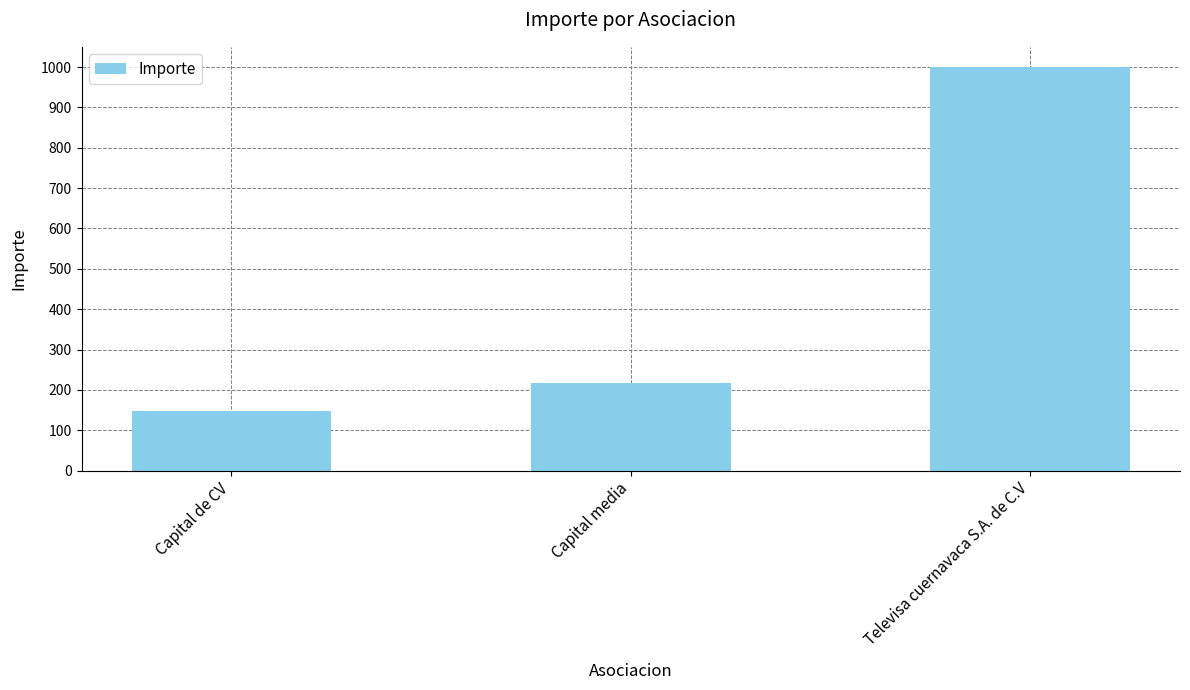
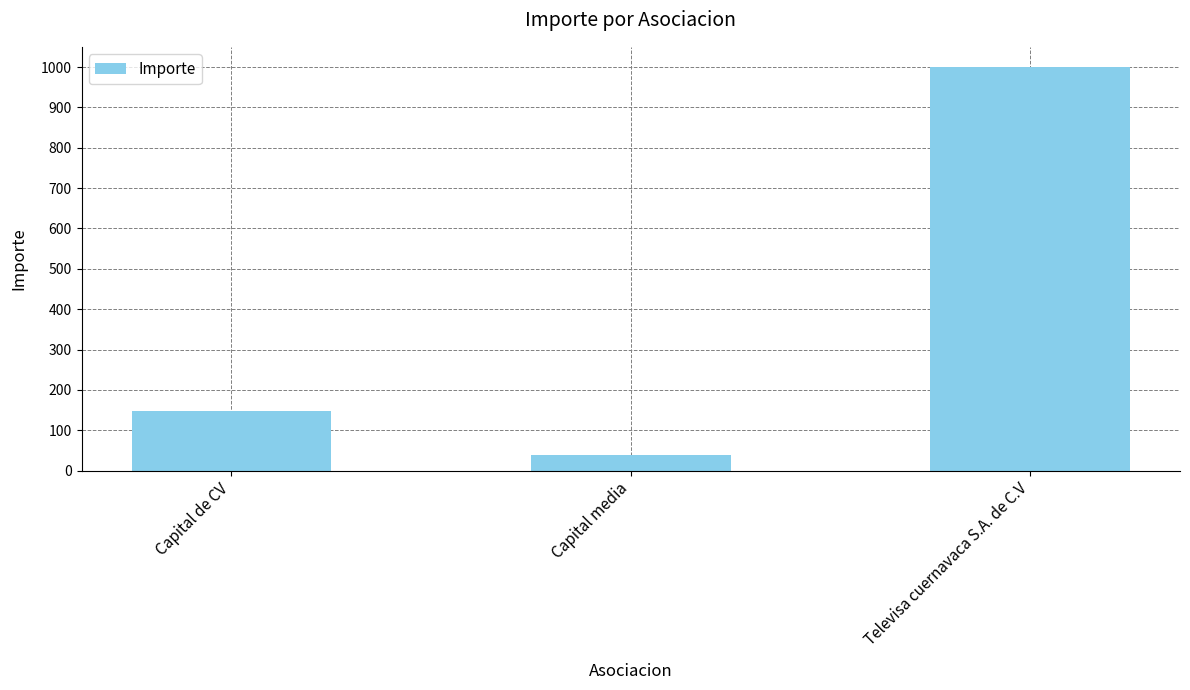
Capital media: 220 -> 40
